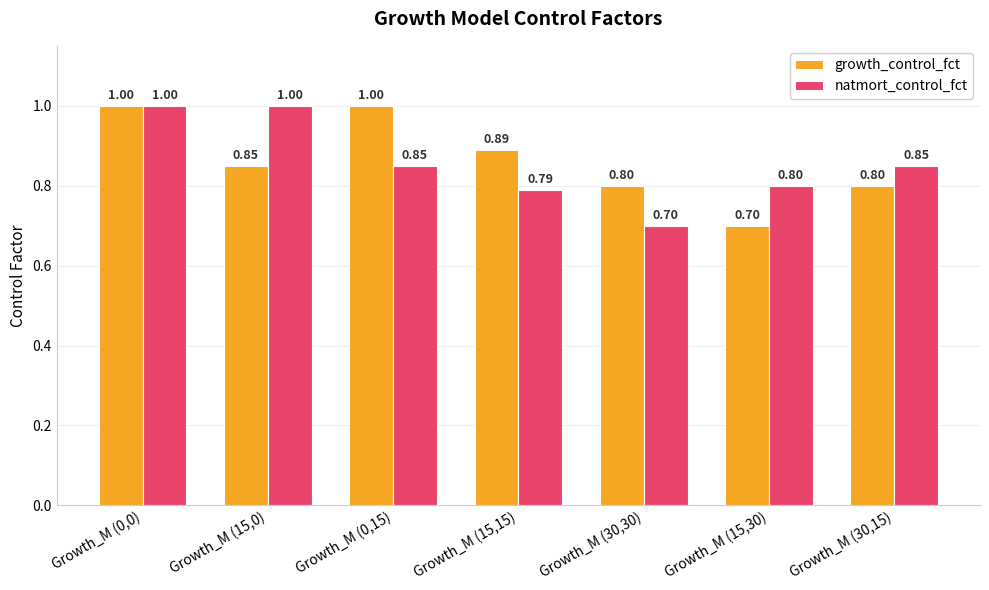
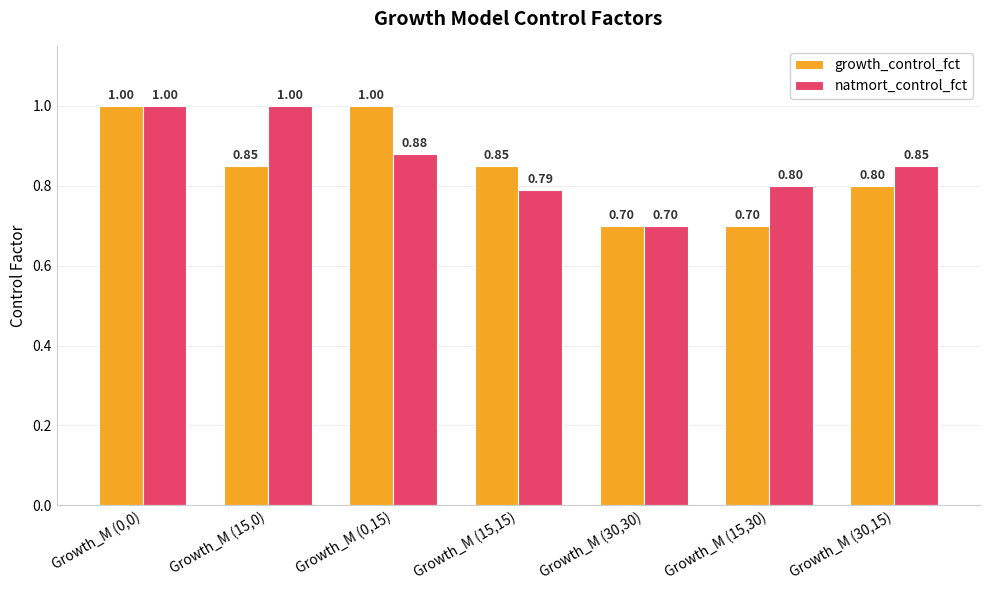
natmort_control_fct, Growth_M (0,15): 0.85 -> 0.88
growth_control_fct, Growth_M (15,15): 0.89 -> 0.85
growth_control_fct, Growth_M (30,30): 0.80 -> 0.70
